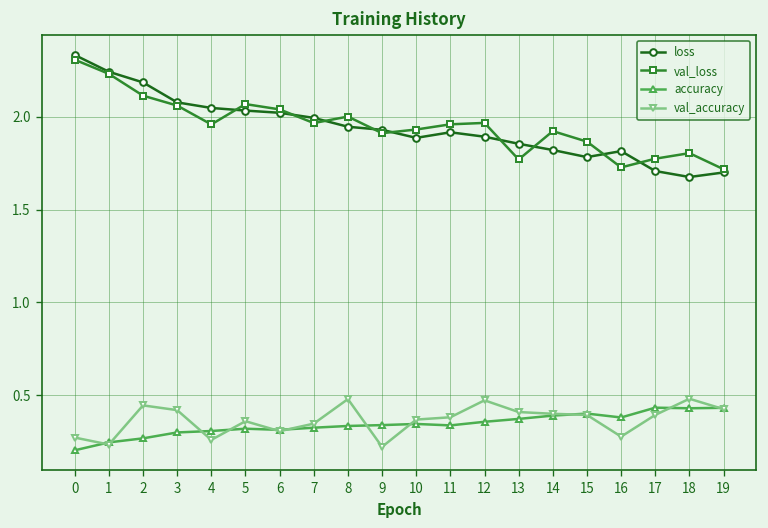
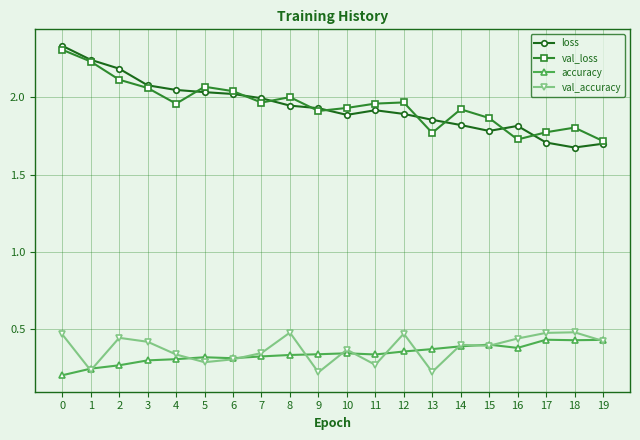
val_accuracy, 0: 0.27 -> 0.47
val_accuracy, 4: 0.26 -> 0.34
val_accuracy, 5: 0.36 -> 0.29
val_accuracy, 11: 0.38 -> 0.27
val_accuracy, 13: 0.41 -> 0.22
val_accuracy, 16: 0.28 -> 0.44
val_accuracy, 17: 0.39 -> 0.48
